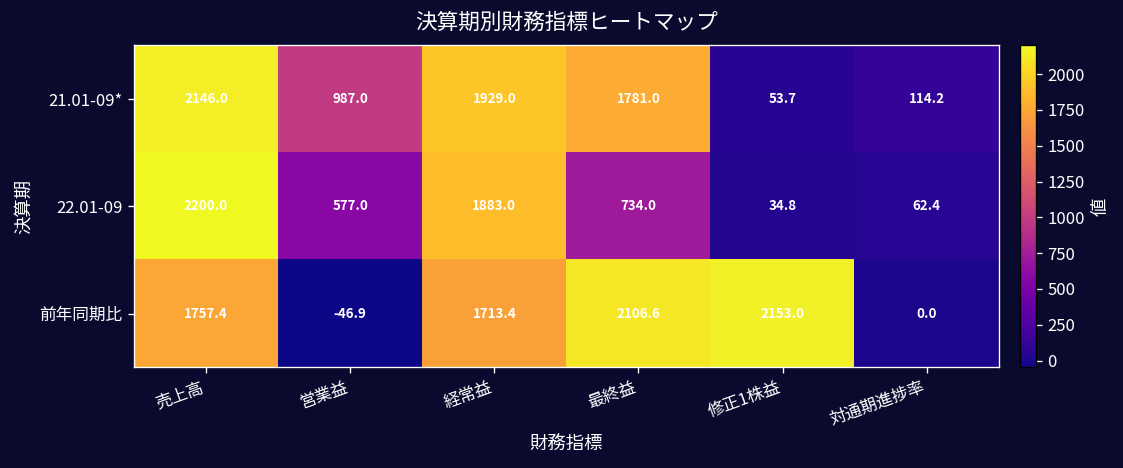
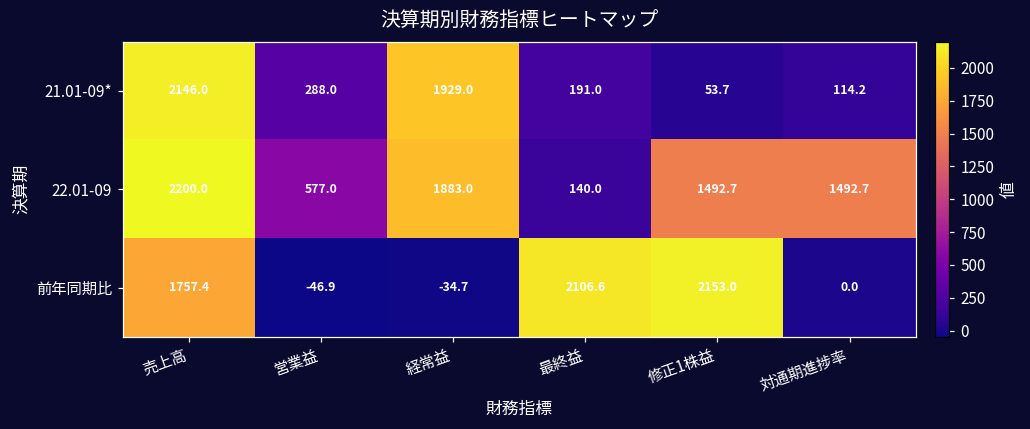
21.01-09*, 営業益: 987.0 -> 288.0
21.01-09*, 最終益: 1781.0 -> 191.0
22.01-09, 最終益: 734.0 -> 140.0
22.01-09, 修正1株益: 34.8 -> 1492.7
22.01-09, 対通期進捗率: 62.4 -> 1492.7
前年同期比, 経常益: 1713.4 -> -34.7
